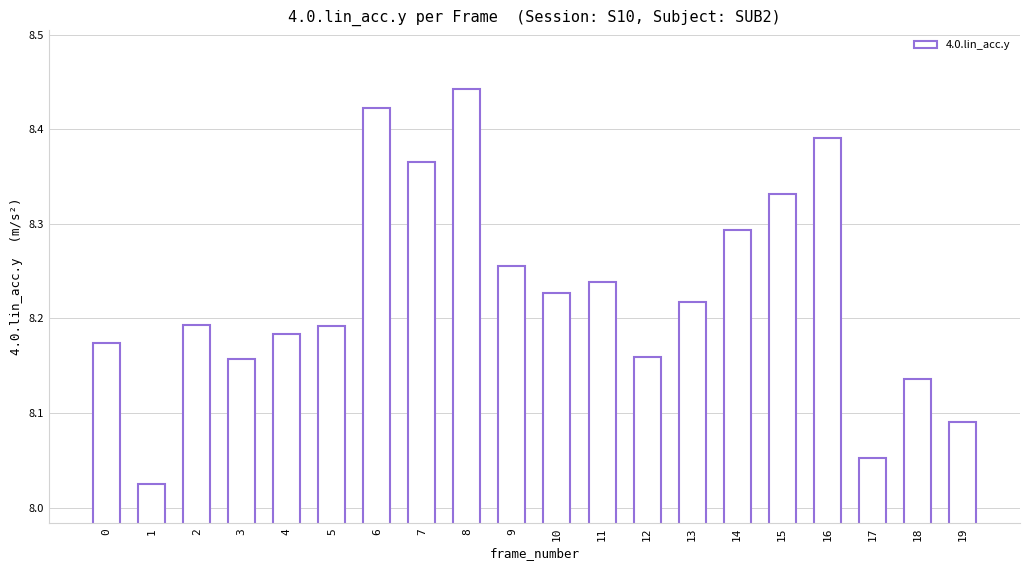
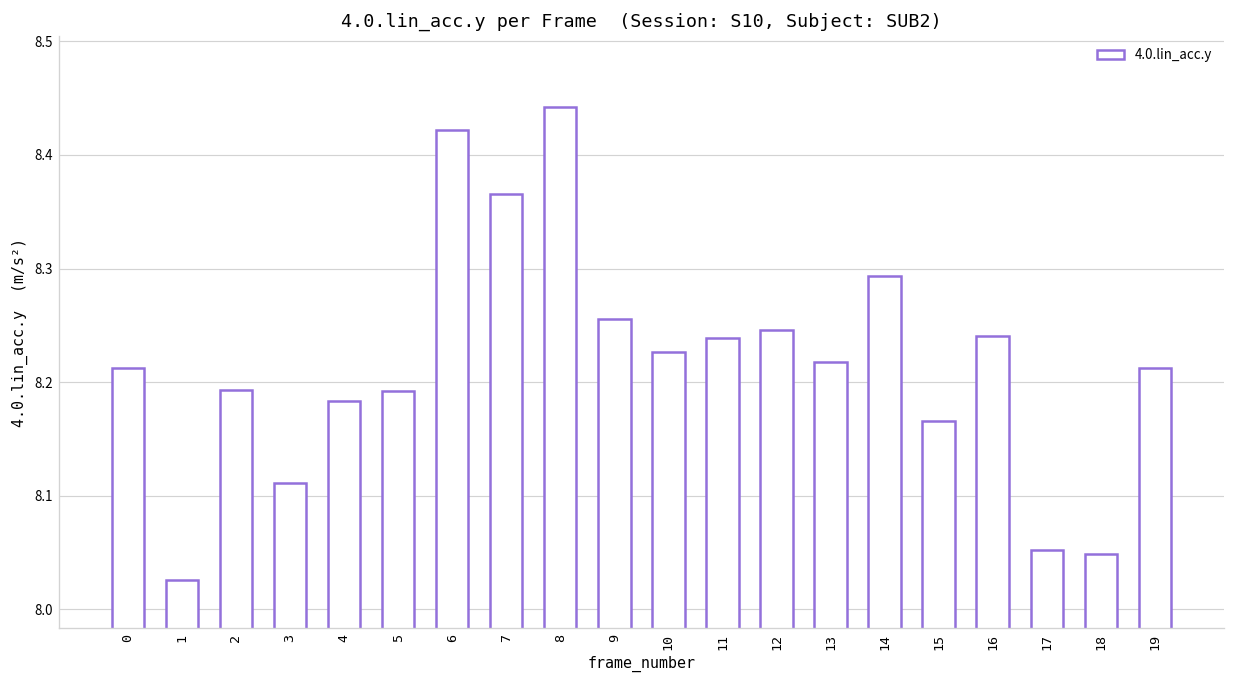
0: 8.17 -> 8.21
3: 8.16 -> 8.11
12: 8.16 -> 8.25
15: 8.33 -> 8.17
16: 8.39 -> 8.24
18: 8.14 -> 8.05
19: 8.09 -> 8.21
